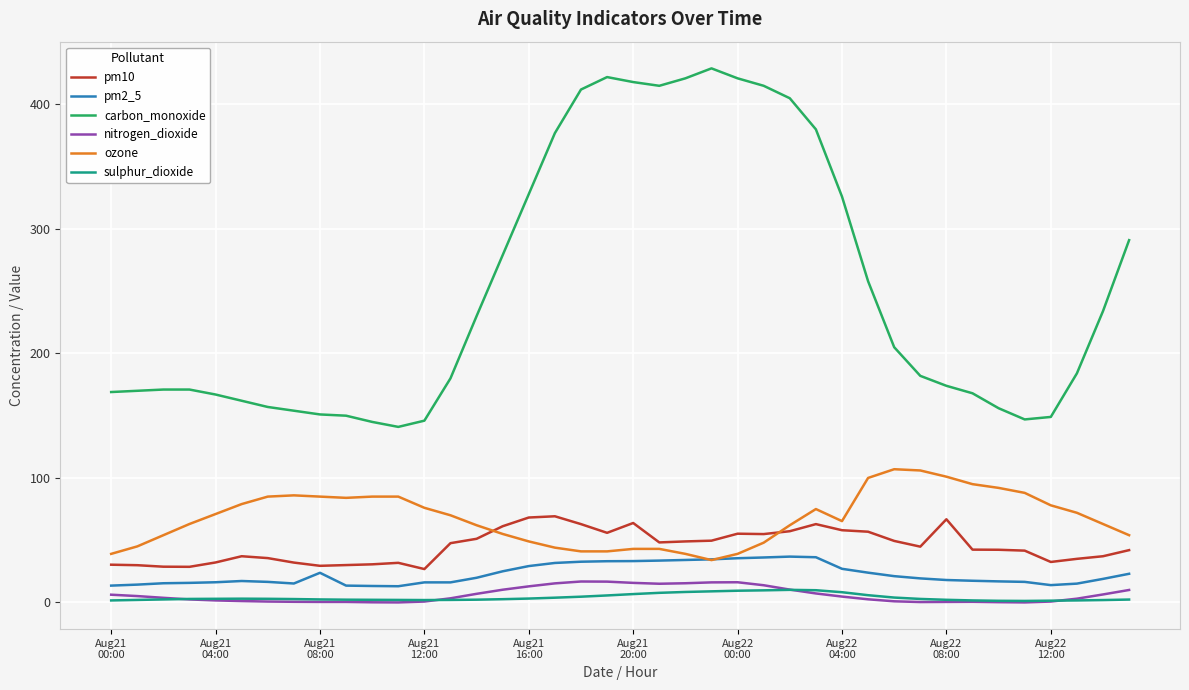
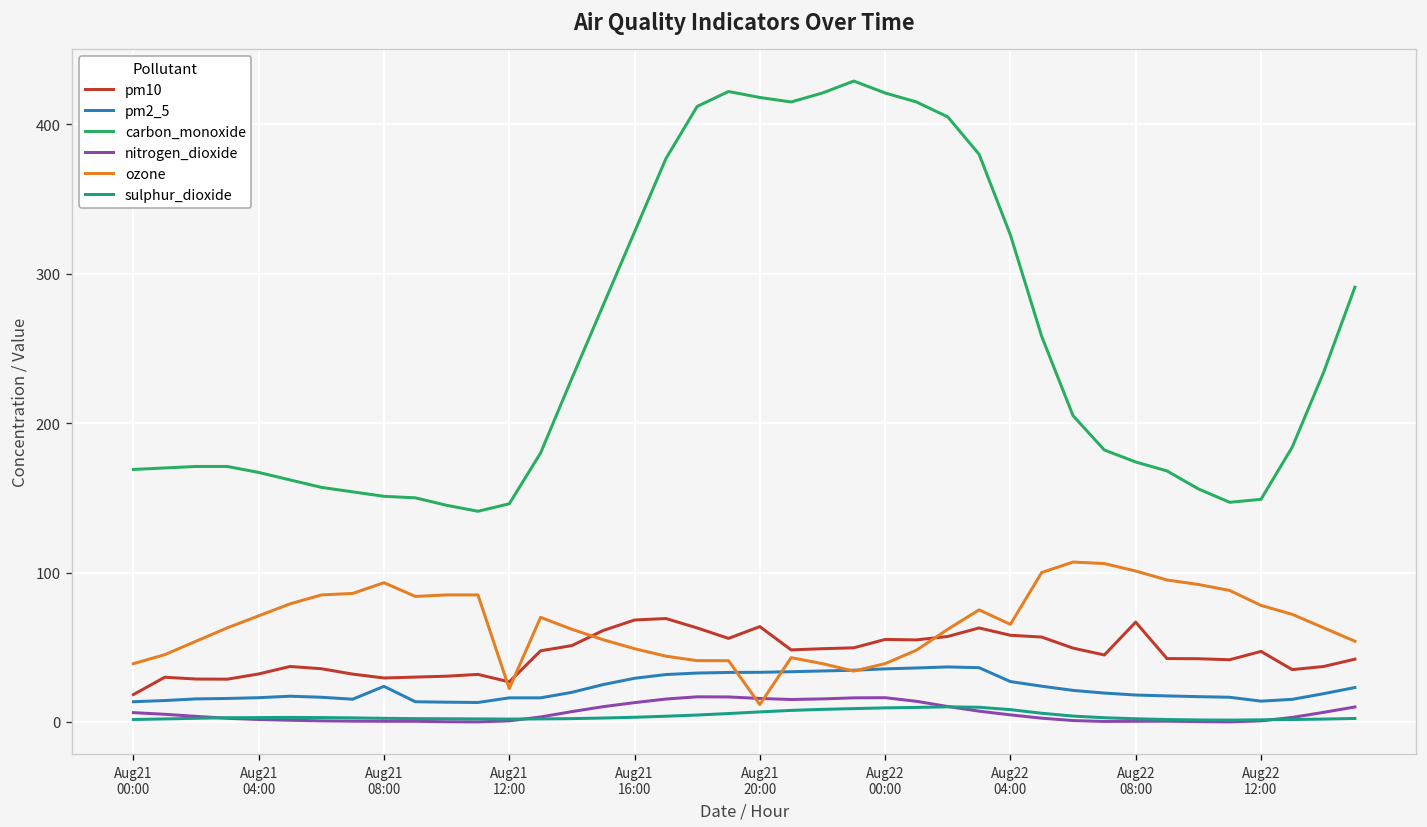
pm10, Aug21 00:00: 30 -> 18
ozone, Aug21 08:00: 85 -> 93
ozone, Aug21 12:00: 76 -> 22
ozone, Aug21 20:00: 43 -> 12
pm10, Aug22 12:00: 33 -> 47
